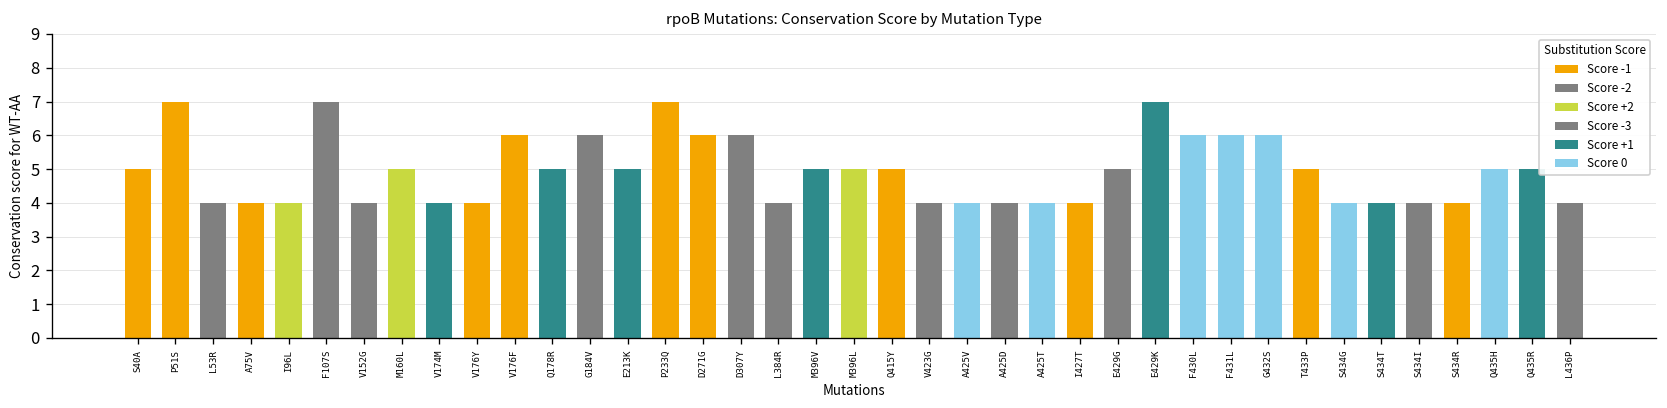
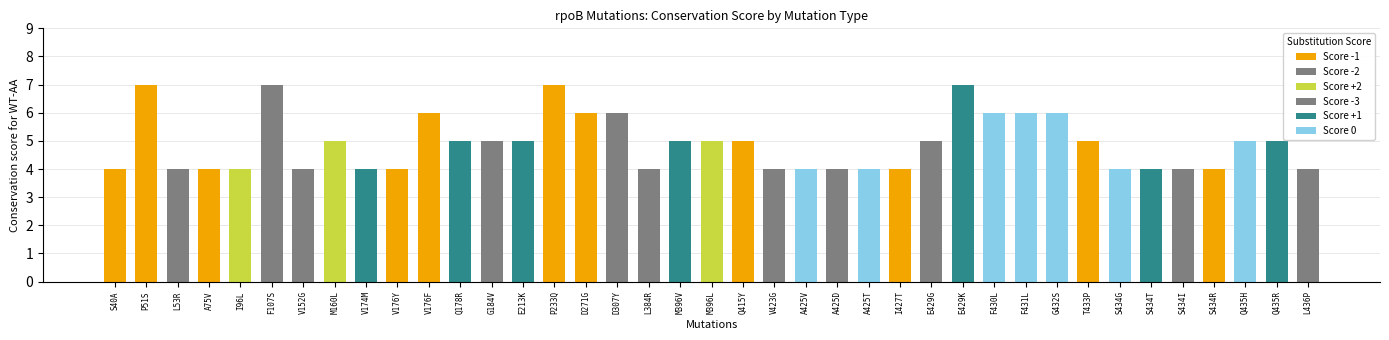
S40A: 5 -> 4
G184V: 6 -> 5
